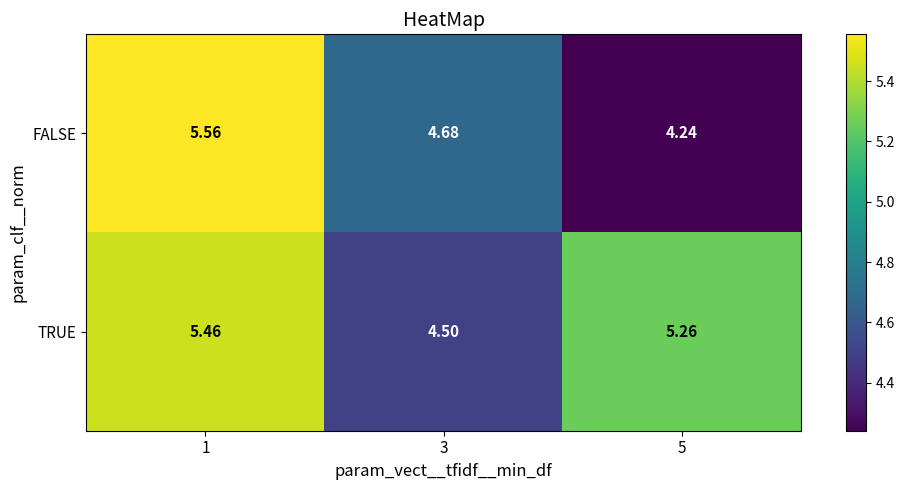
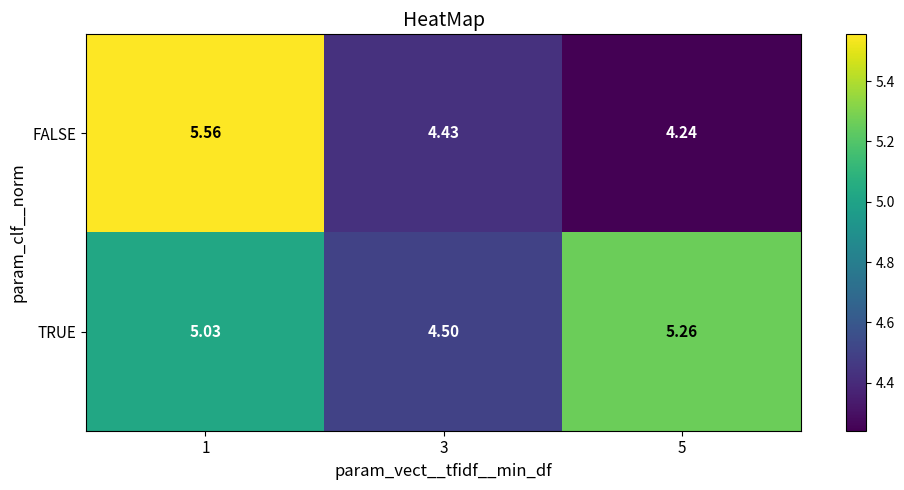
FALSE, 3: 4.68 -> 4.43
TRUE, 1: 5.46 -> 5.03
